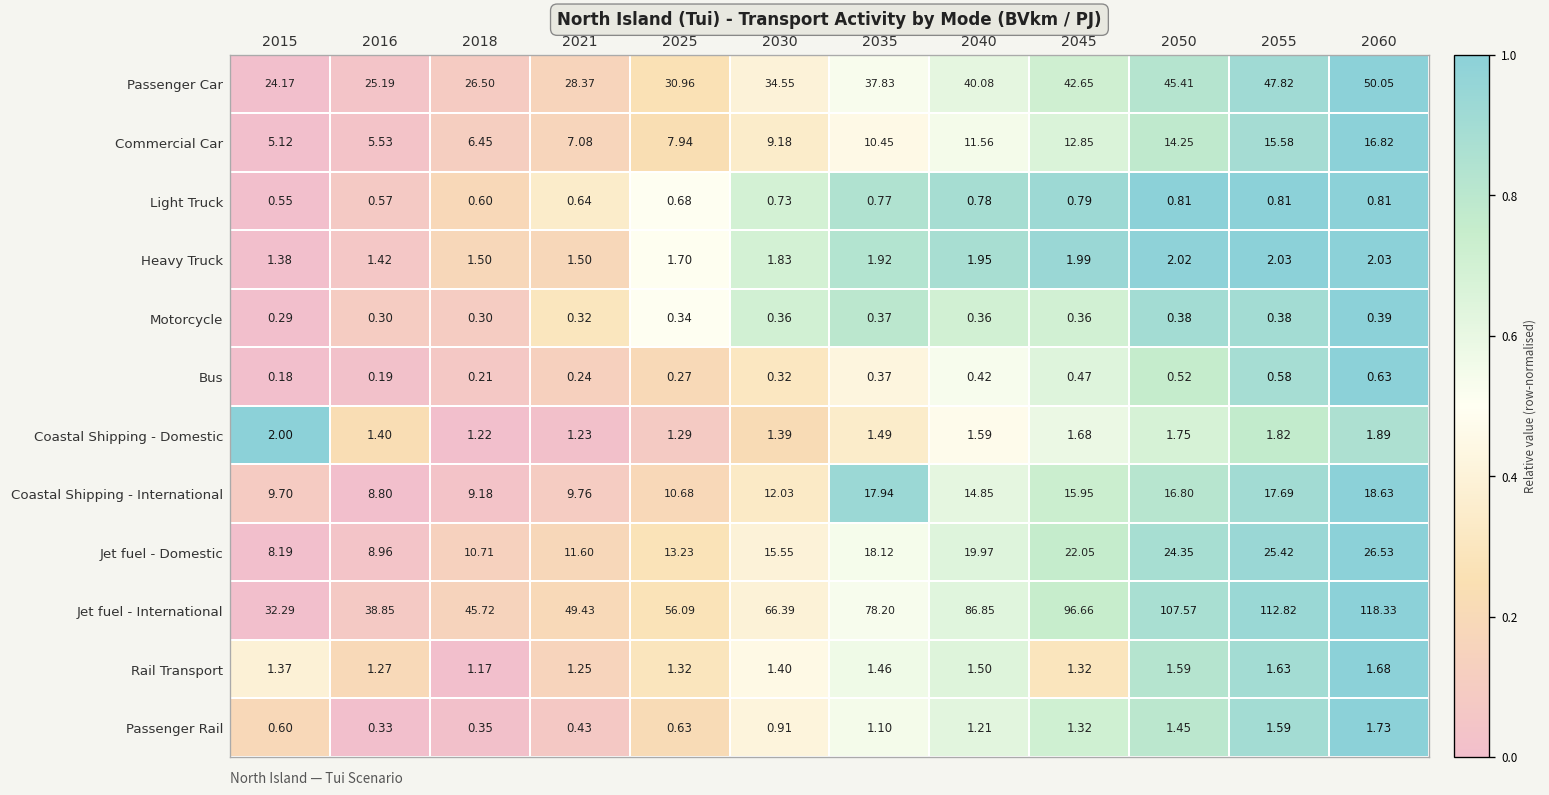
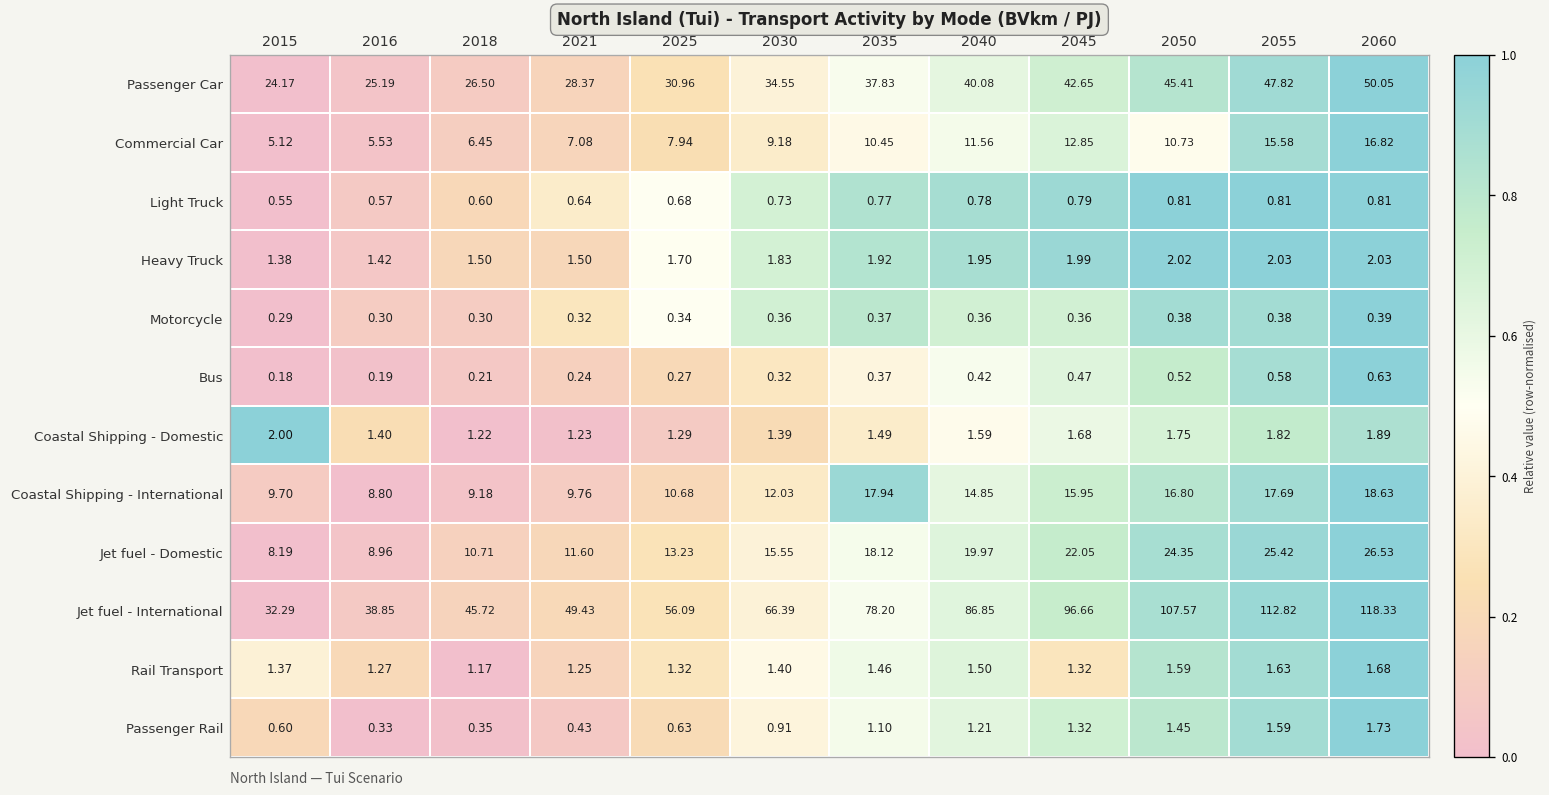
Commercial Car, 2050: 14.25 -> 10.73
